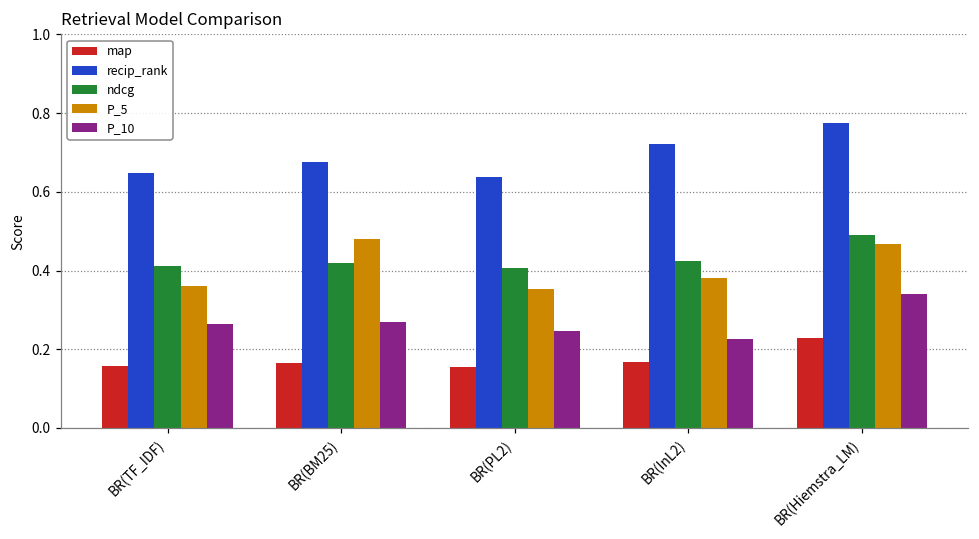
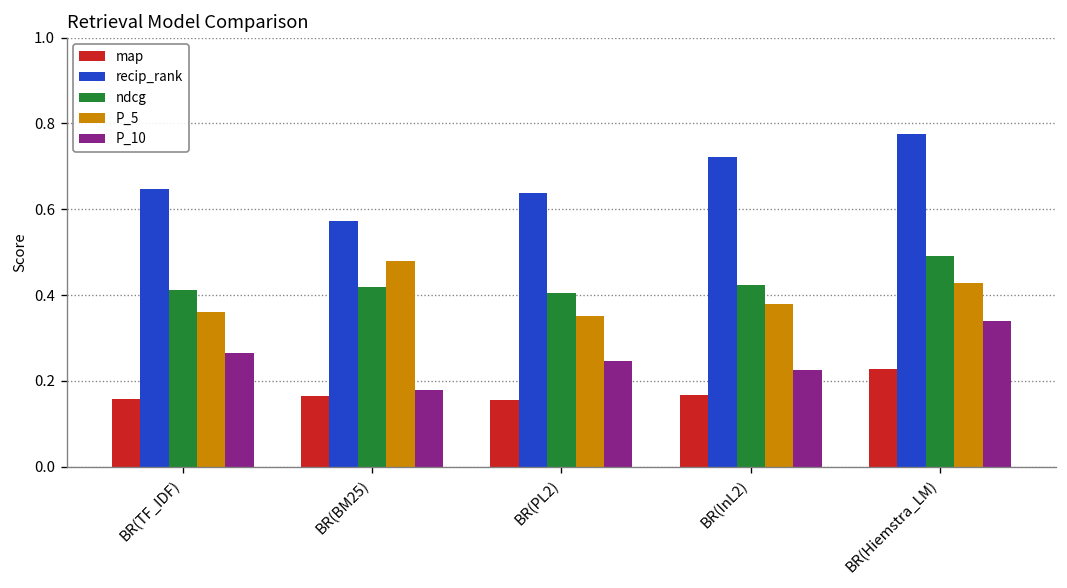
recip_rank, BR(BM25): 0.68 -> 0.57
P_10, BR(BM25): 0.27 -> 0.18
P_5, BR(Hiemstra_LM): 0.47 -> 0.43
